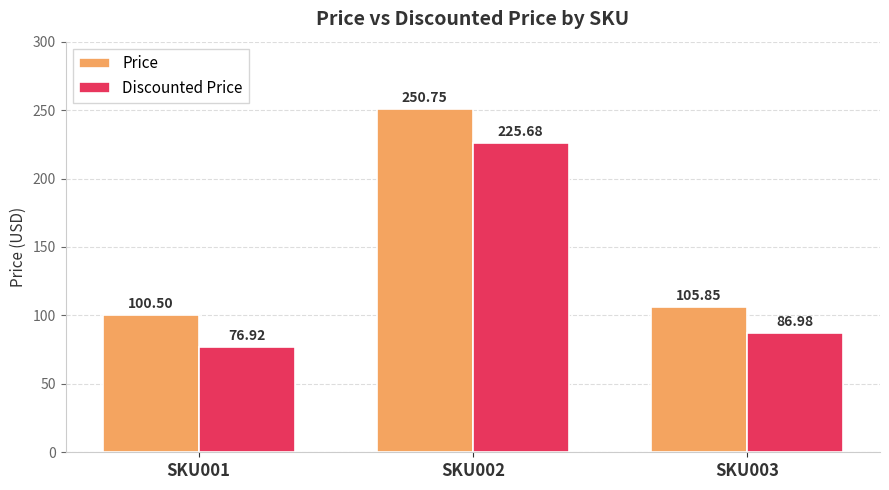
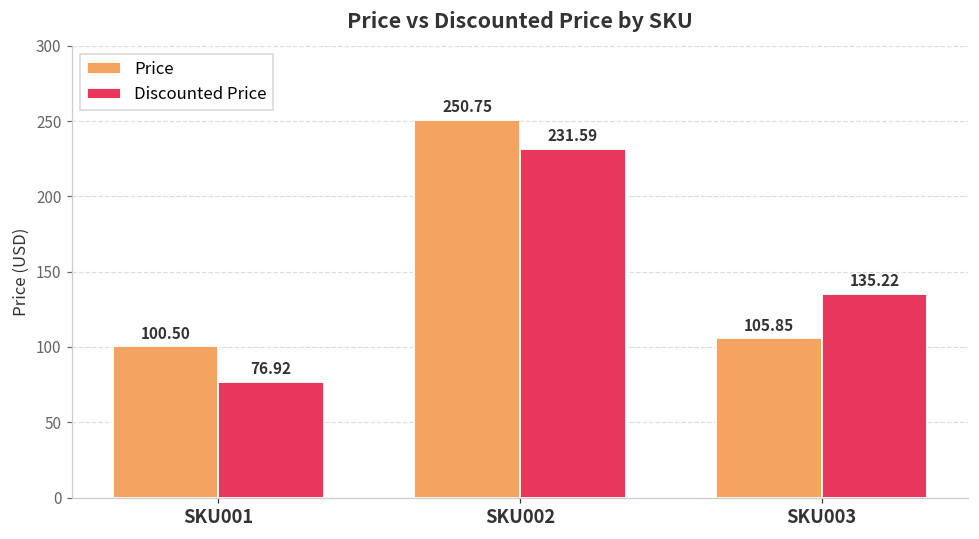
Discounted Price, SKU002: 225.68 -> 231.59
Discounted Price, SKU003: 86.98 -> 135.22
